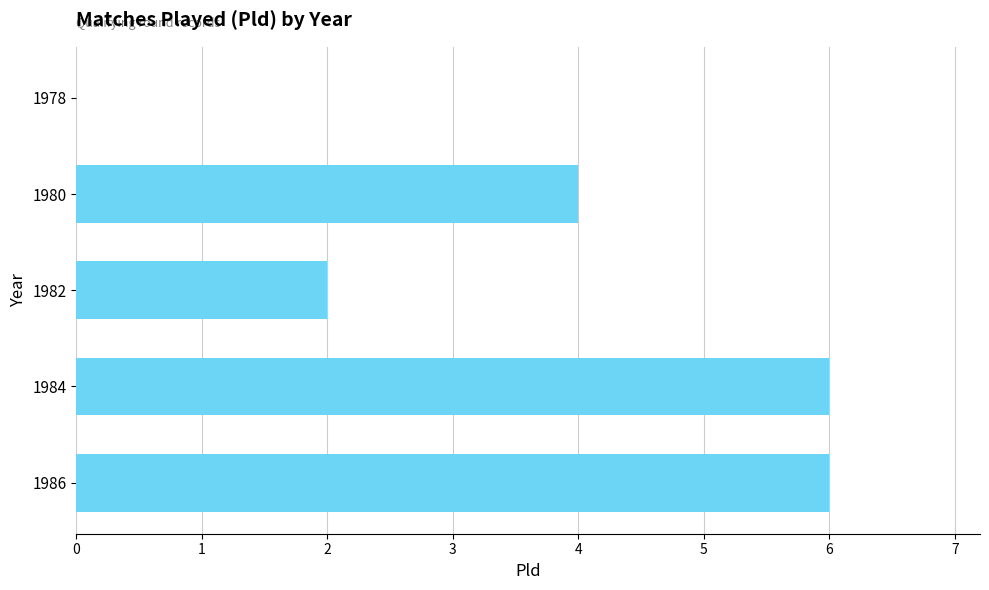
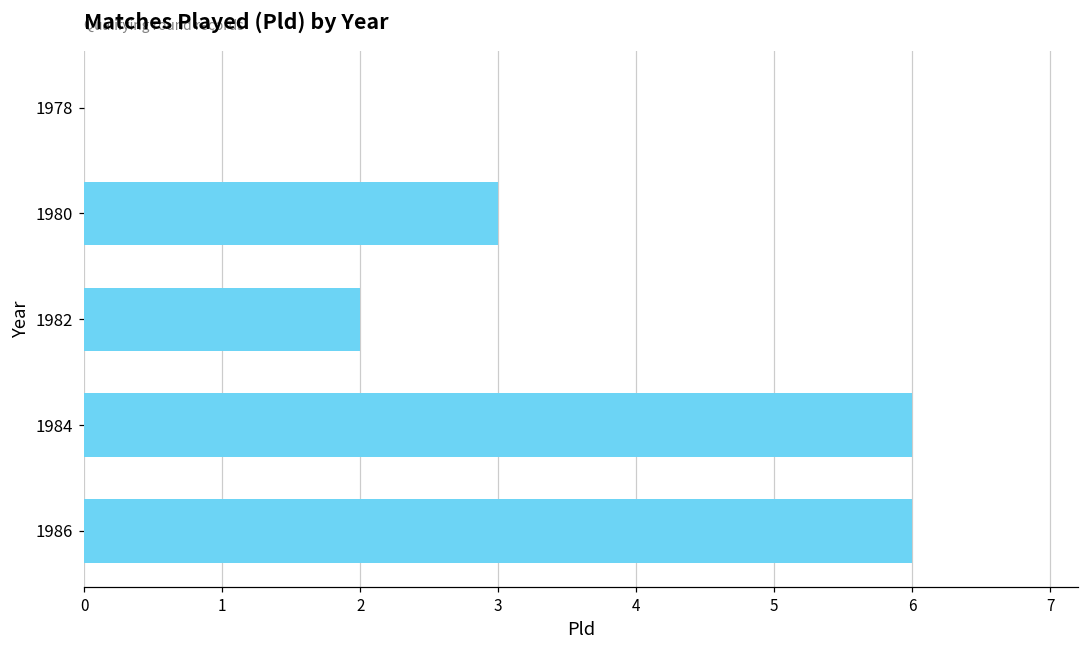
1980: 4 -> 3
